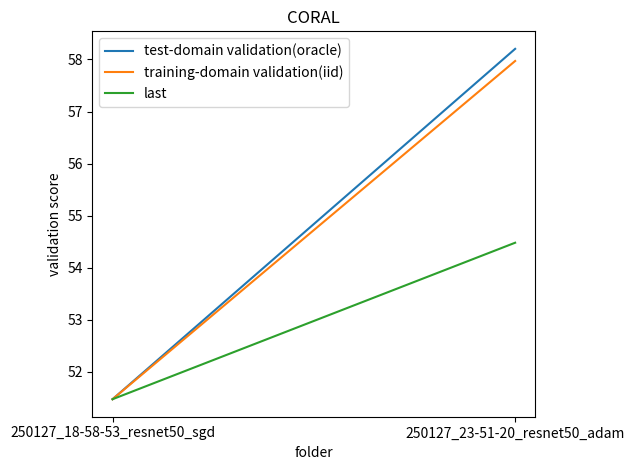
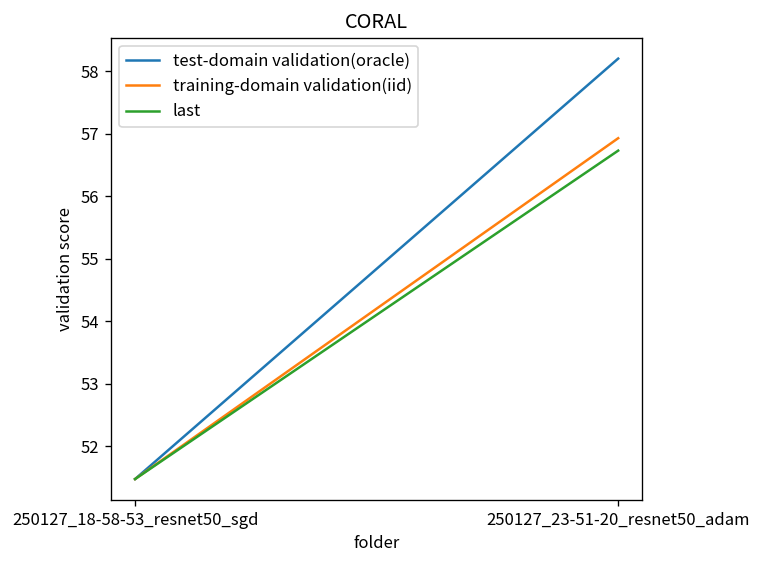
training-domain validation(iid), 250127_23-51-20_resnet50_adam: 58.0 -> 56.9
last, 250127_23-51-20_resnet50_adam: 54.5 -> 56.7
